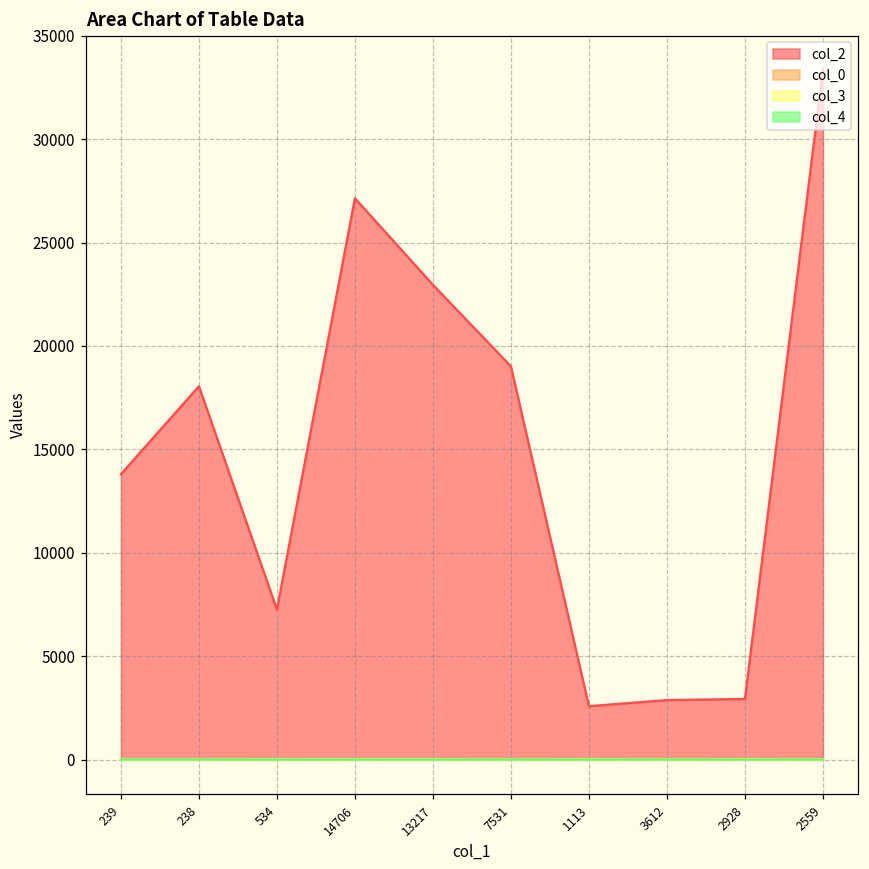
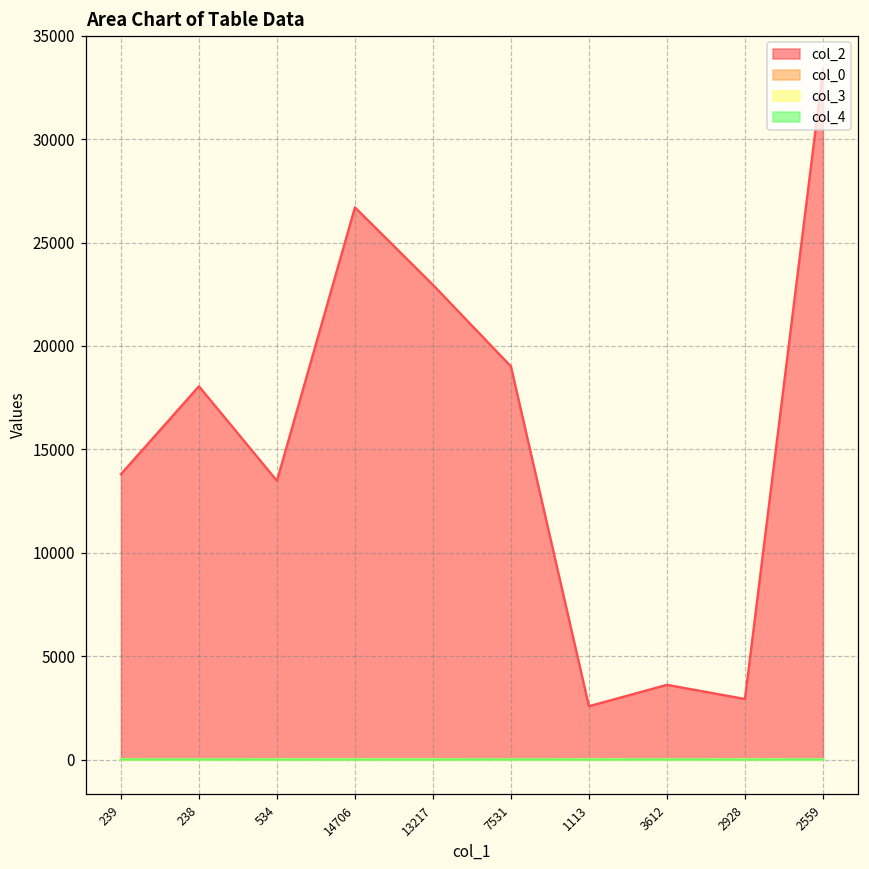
col_2, 534: 7300 -> 13500
col_2, 14706: 27100 -> 26700
col_2, 3612: 2900 -> 3600
